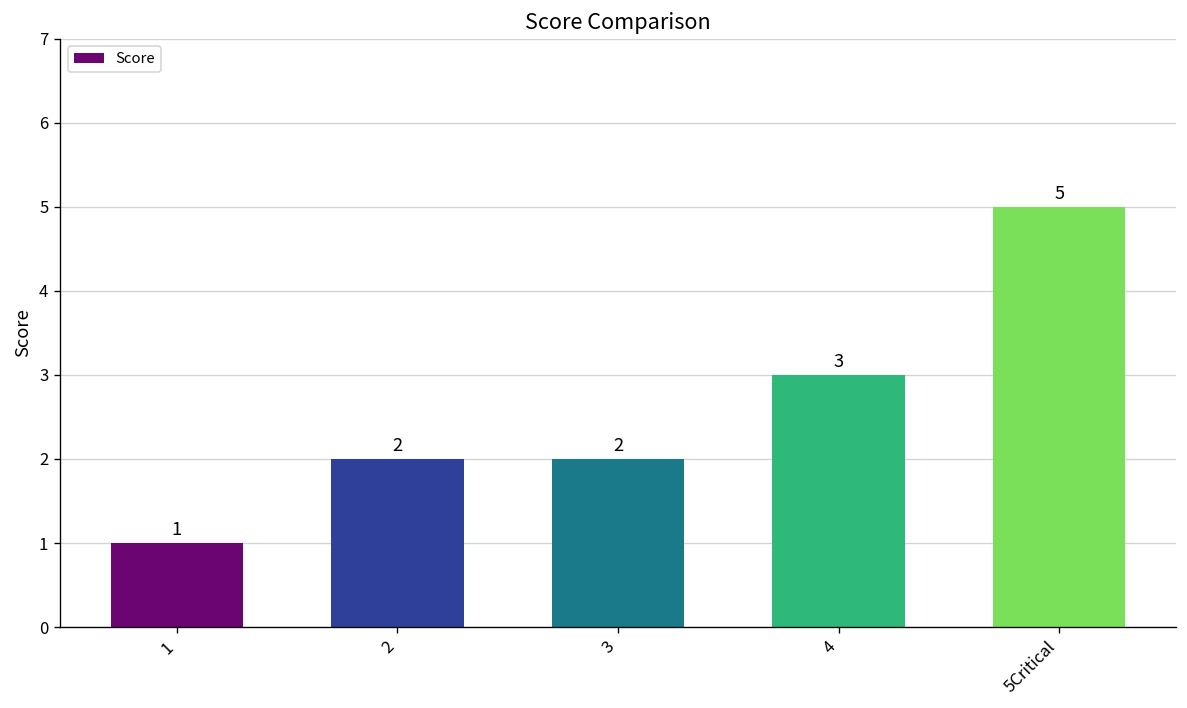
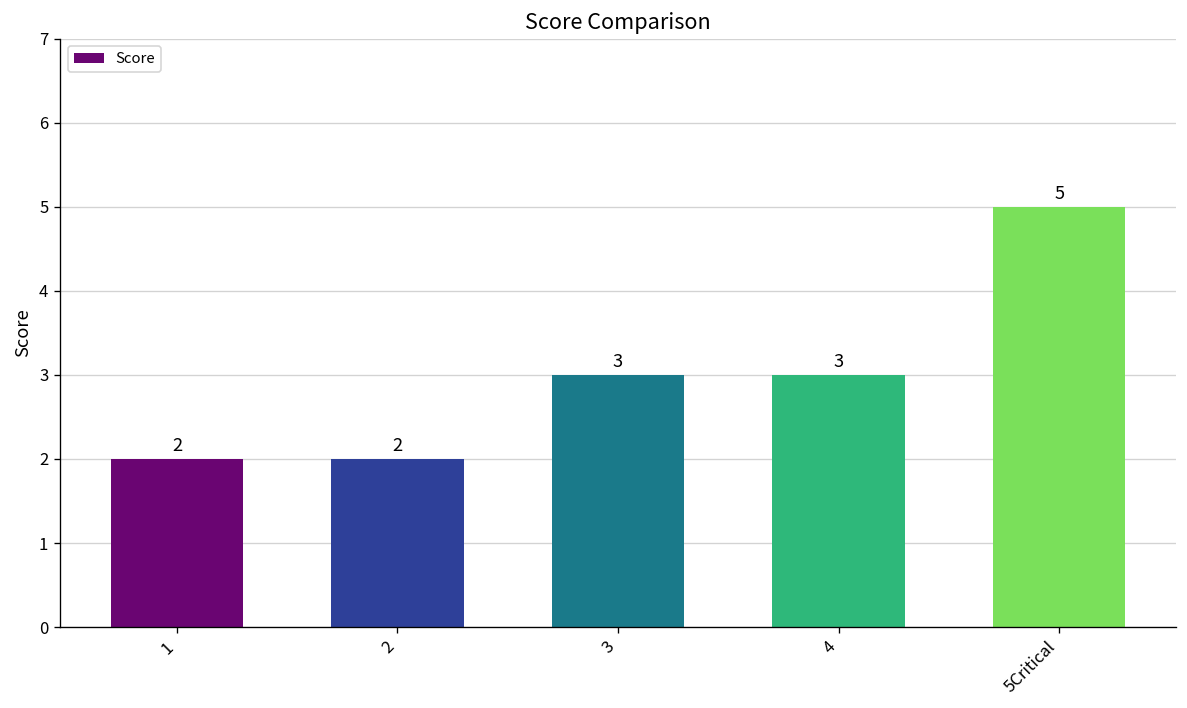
1: 1 -> 2
3: 2 -> 3
